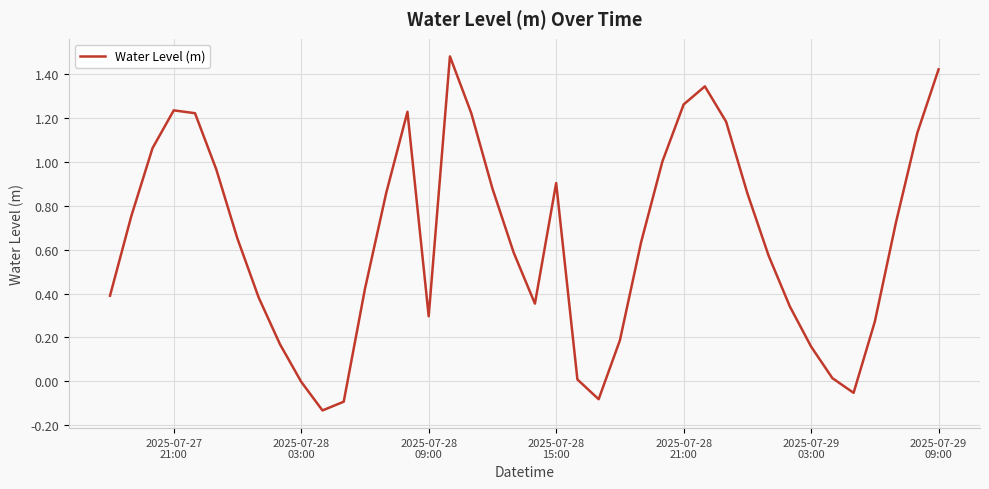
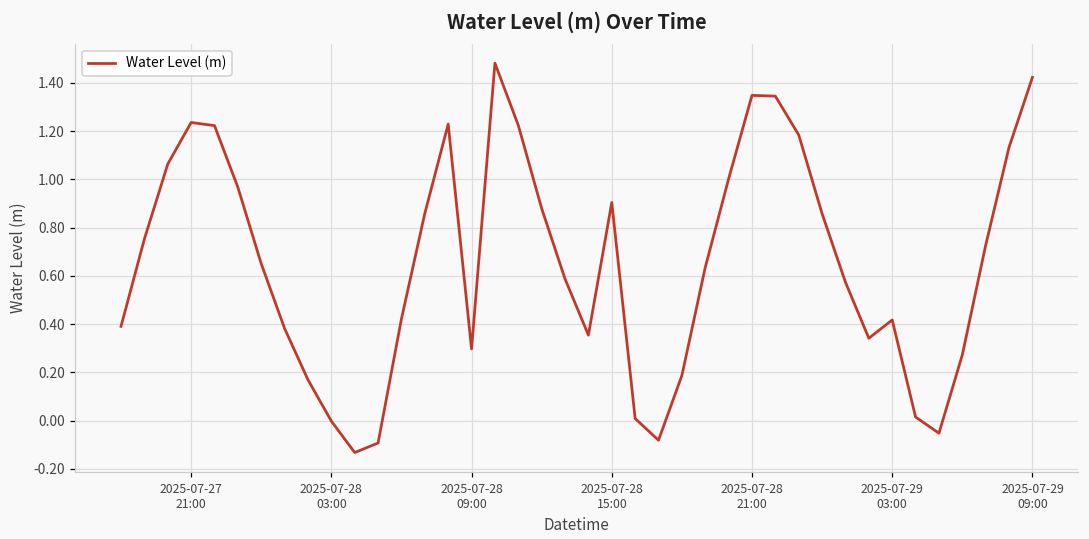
2025-07-28 21:00: 1.26 -> 1.35
2025-07-29 03:00: 0.16 -> 0.42
